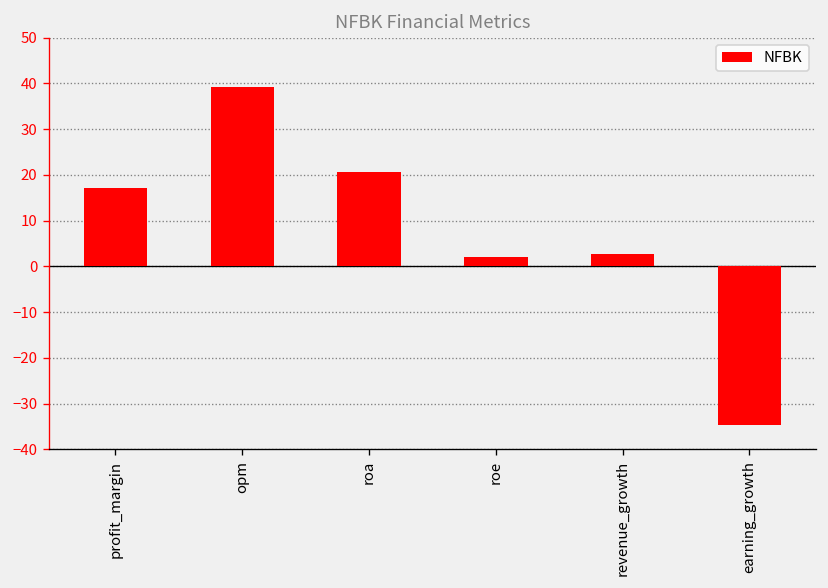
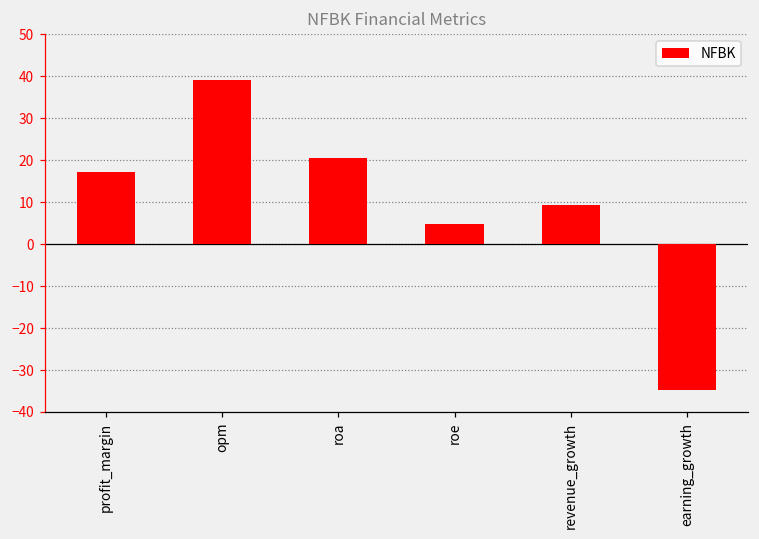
roe: 2 -> 5
revenue_growth: 3 -> 9
